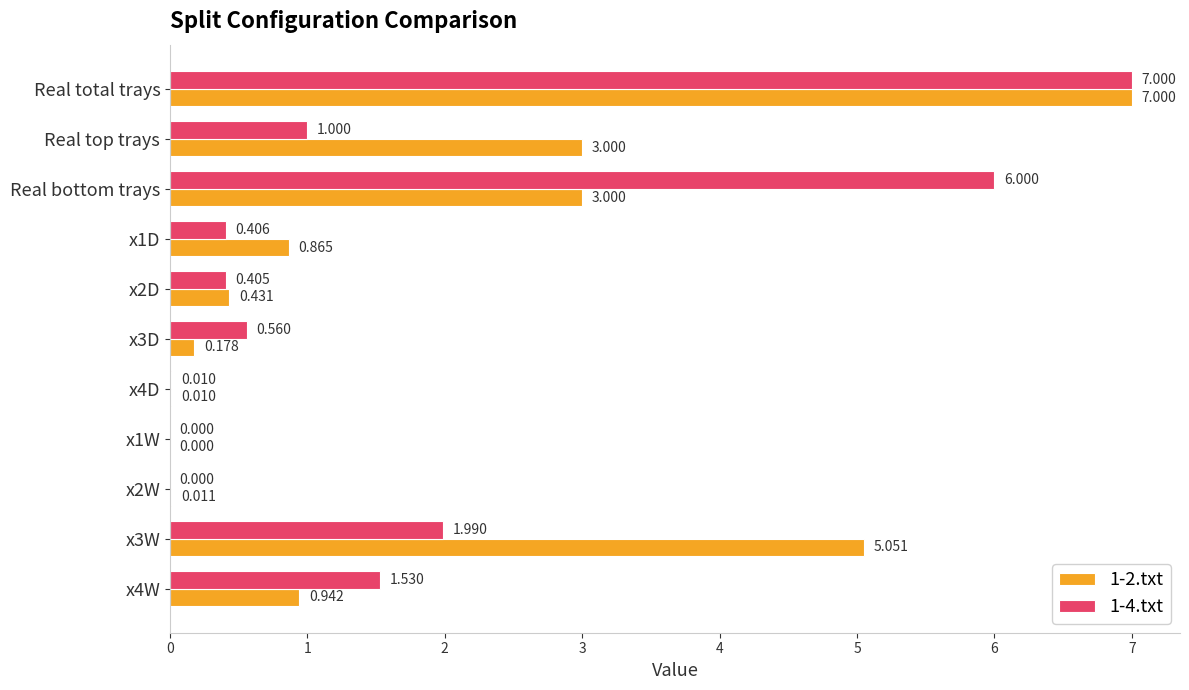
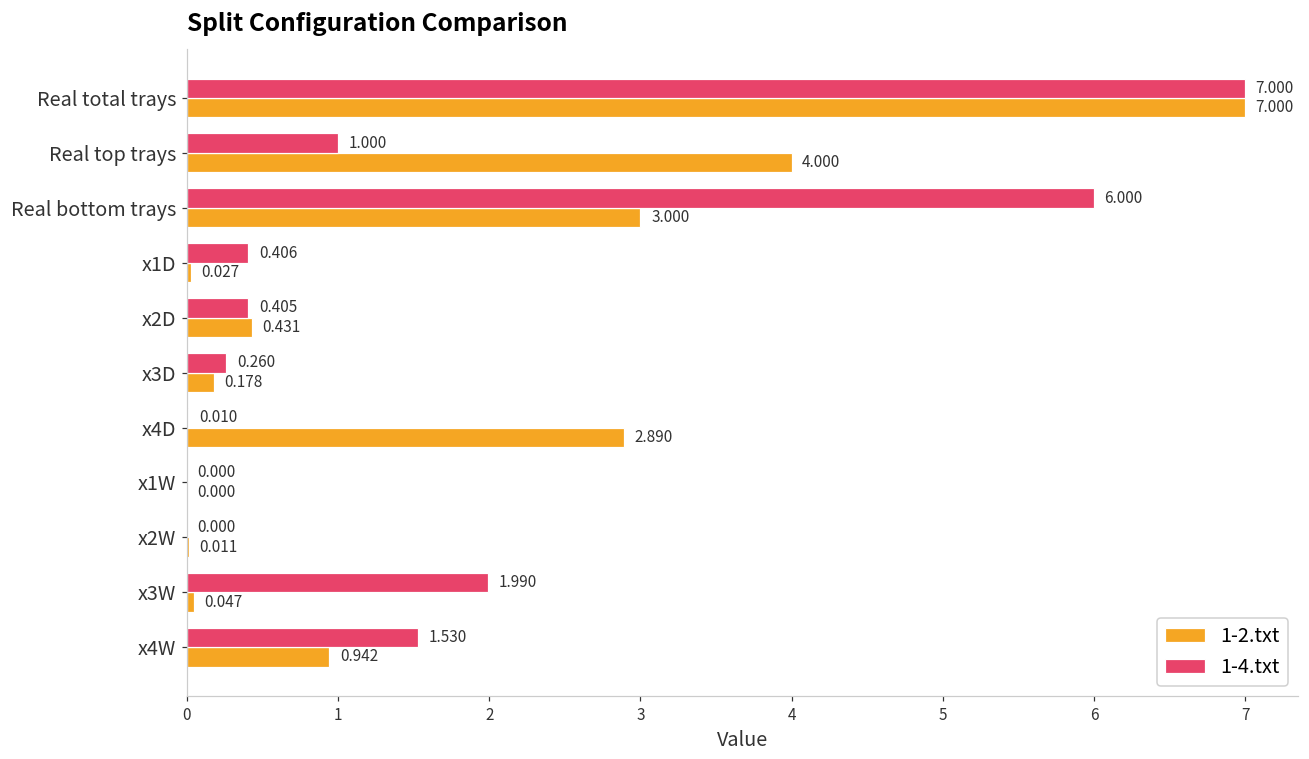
1-2.txt, Real top trays: 3.000 -> 4.000
1-2.txt, x1D: 0.865 -> 0.027
1-4.txt, x3D: 0.560 -> 0.260
1-2.txt, x4D: 0.010 -> 2.890
1-2.txt, x3W: 5.051 -> 0.047
